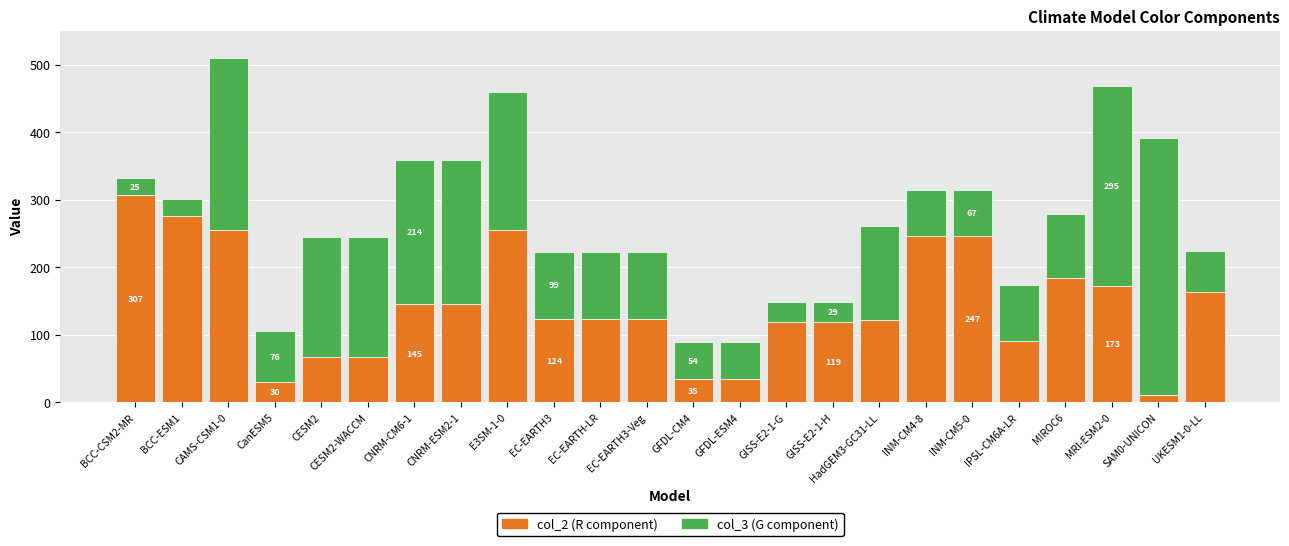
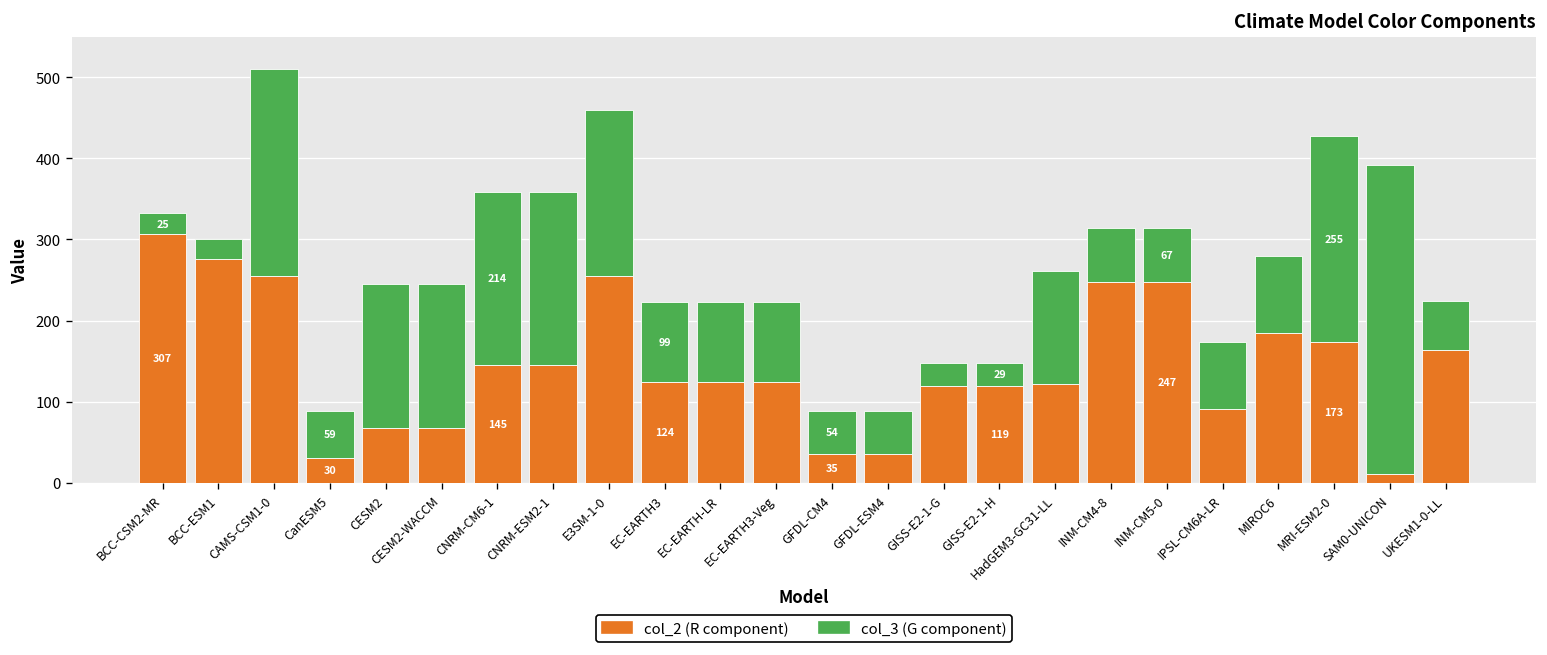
col_3 (G component), CanESM5: 76 -> 59
col_3 (G component), MRI-ESM2-0: 295 -> 255
